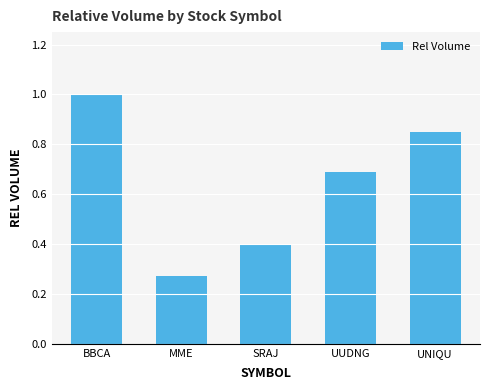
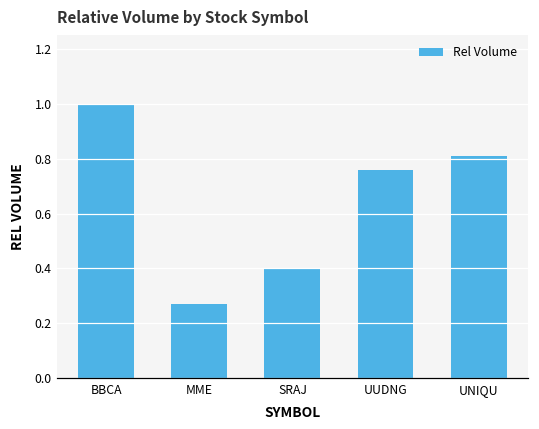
UUDNG: 0.69 -> 0.76
UNIQU: 0.85 -> 0.81
